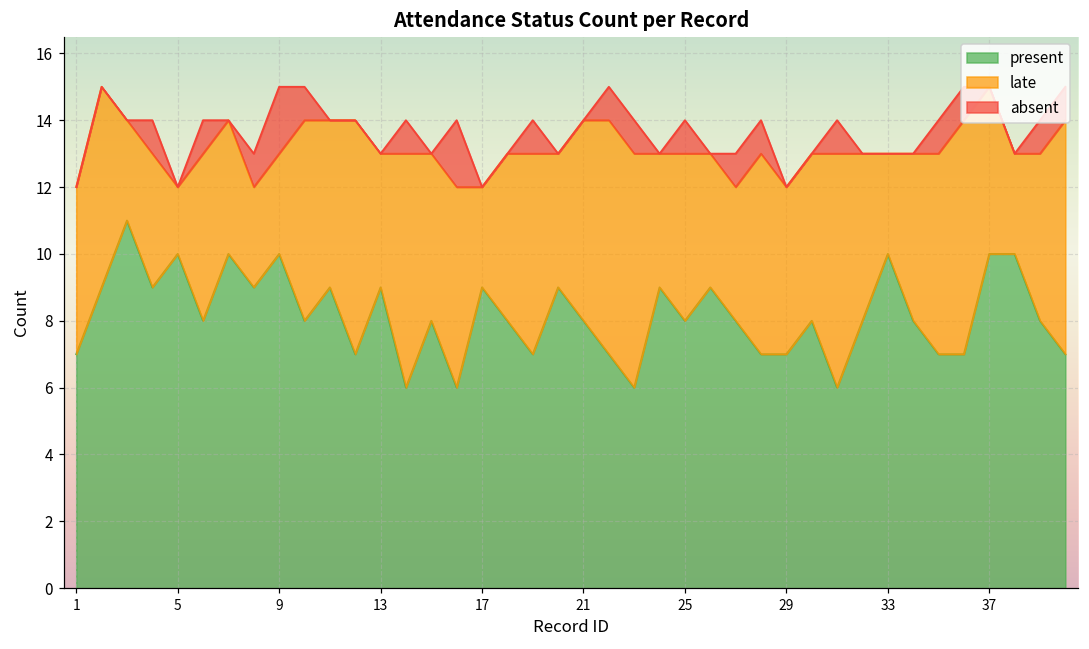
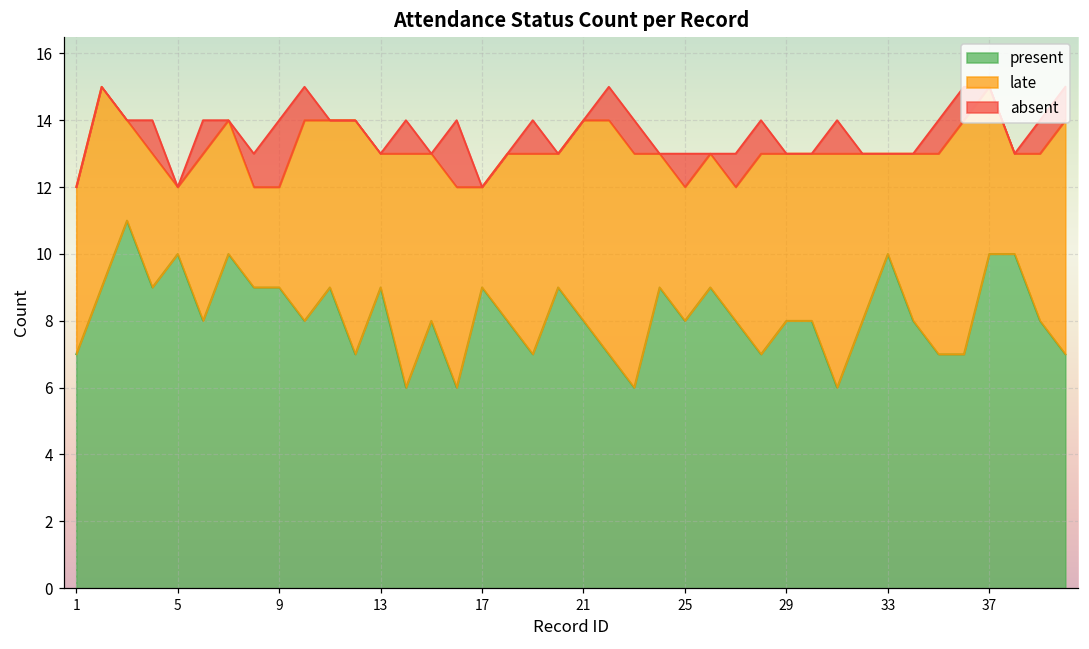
present, 9: 10 -> 9
late, 25: 5 -> 4
present, 29: 7 -> 8
